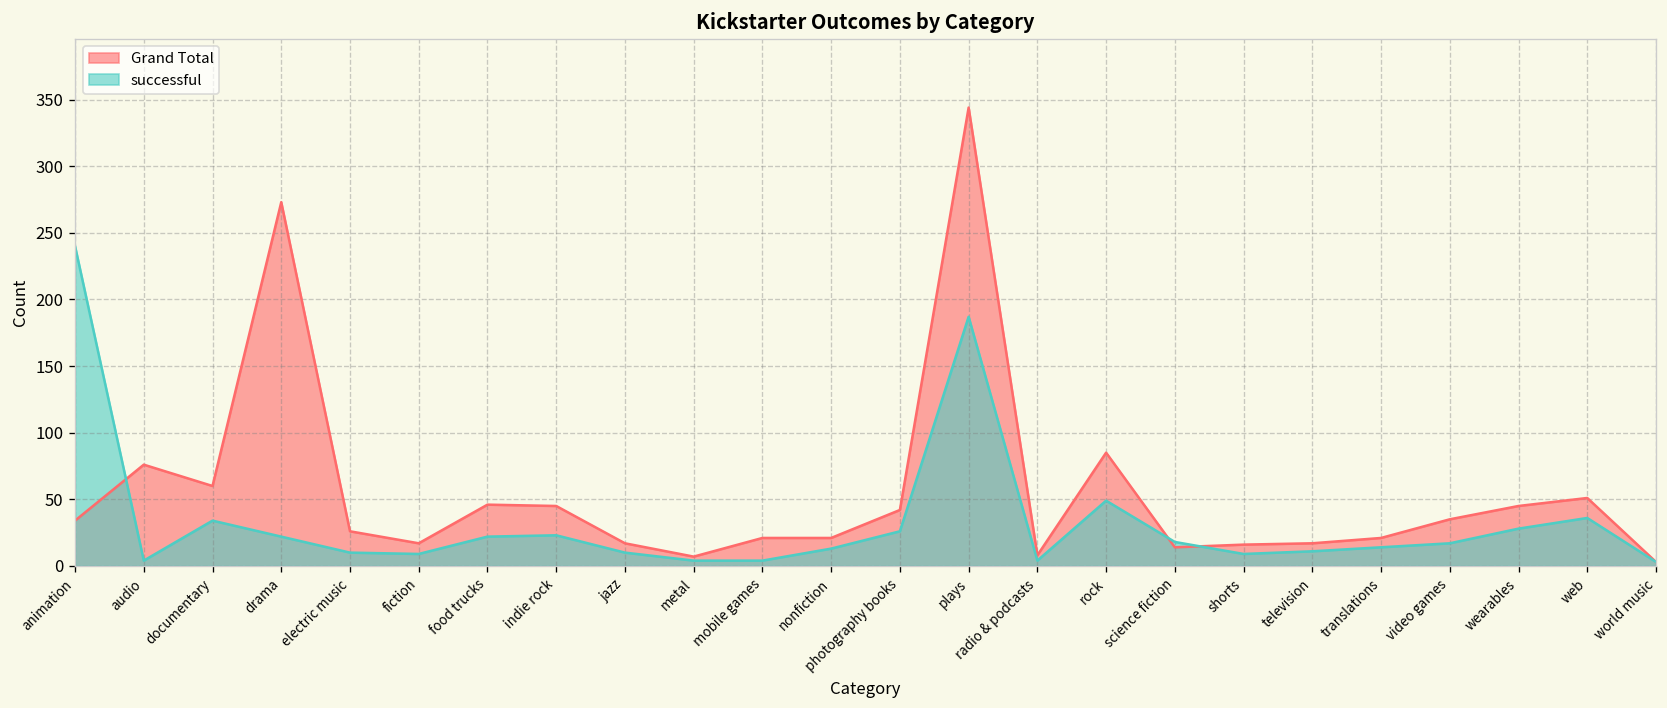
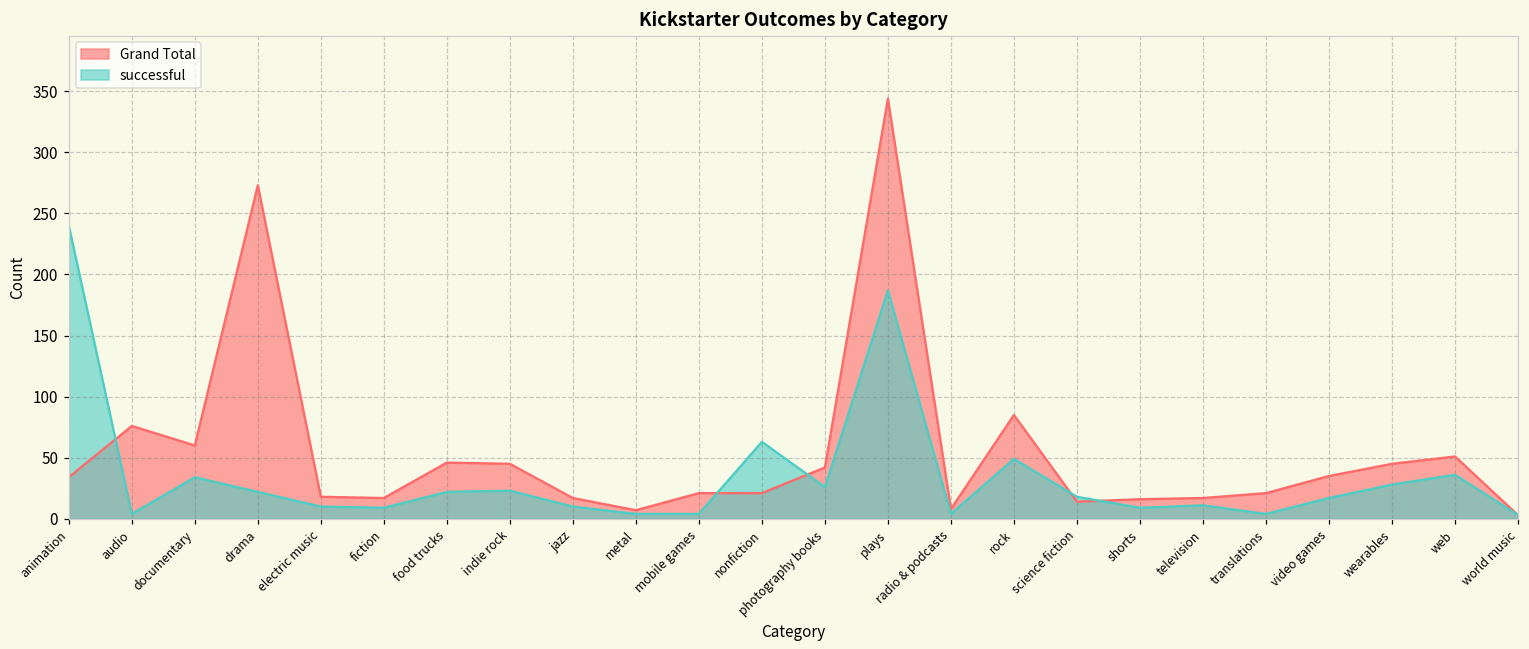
Grand Total, electric music: 26 -> 18
successful, nonfiction: 13 -> 63
successful, translations: 14 -> 4
